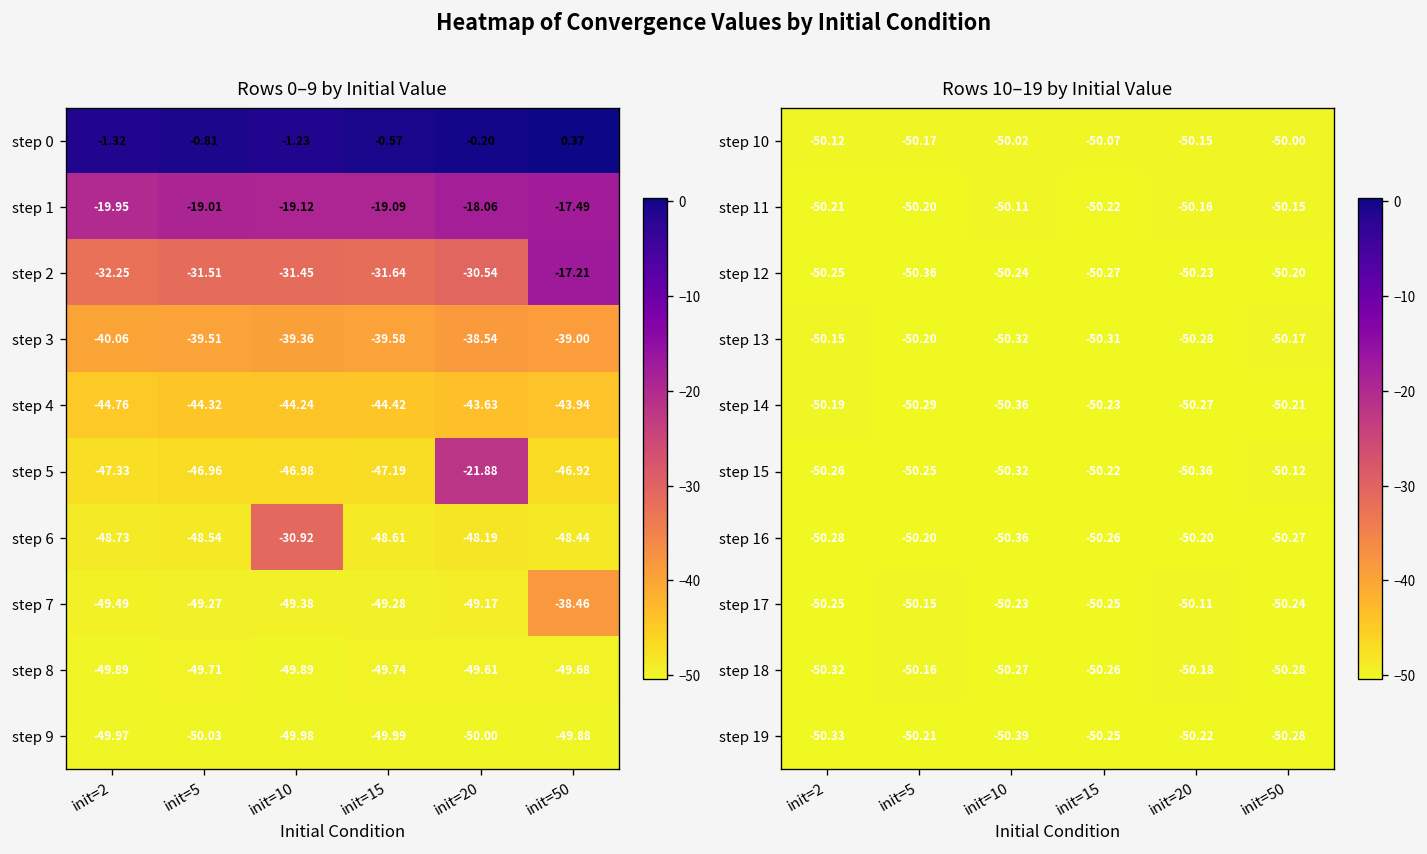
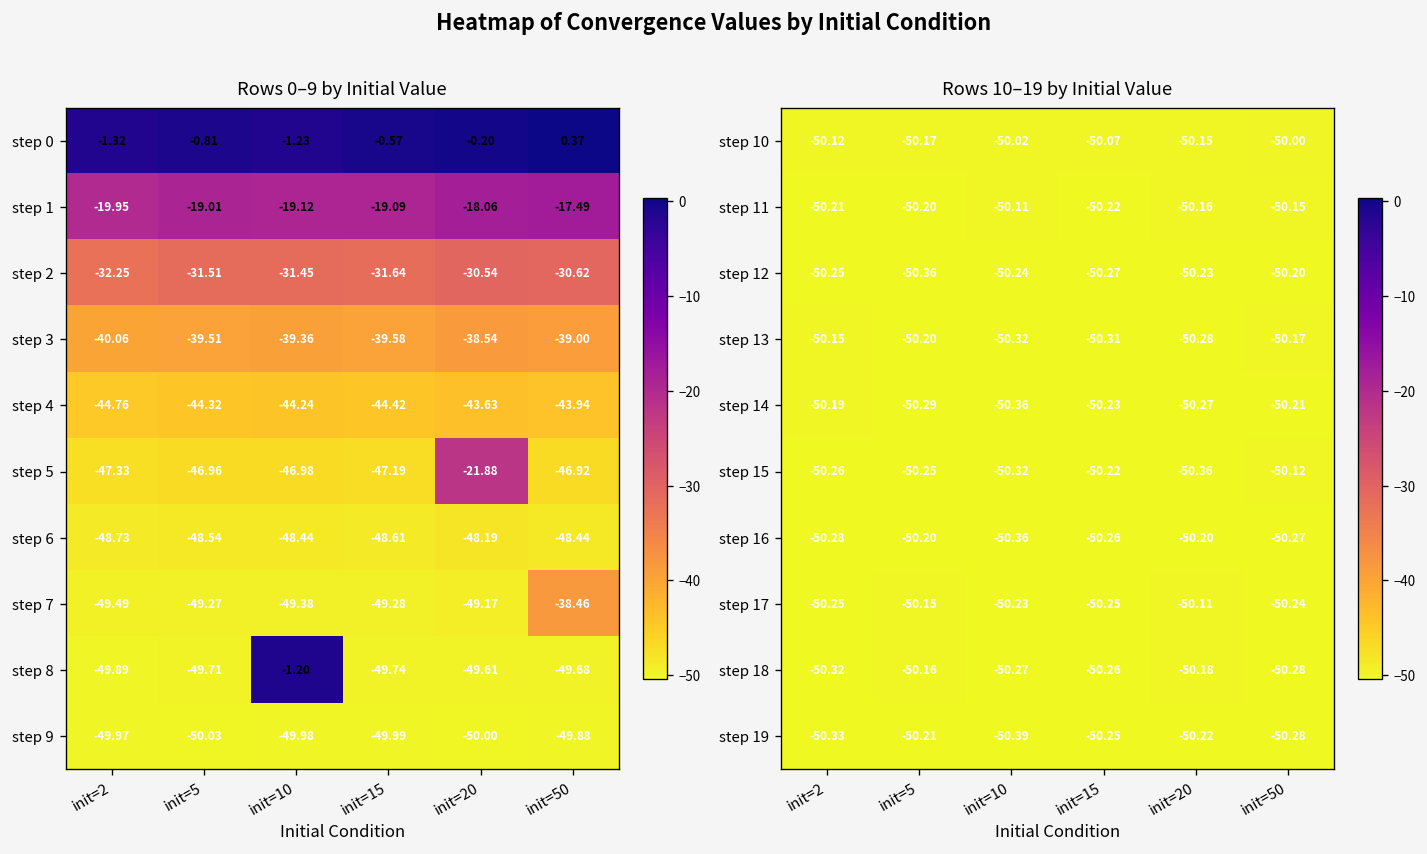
Rows 0–9 by Initial Value, step 2, init=50: -17.21 -> -30.62
Rows 0–9 by Initial Value, step 6, init=10: -30.92 -> -48.44
Rows 0–9 by Initial Value, step 8, init=10: -49.89 -> -1.20
